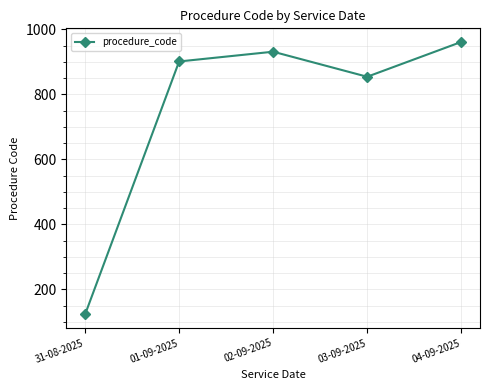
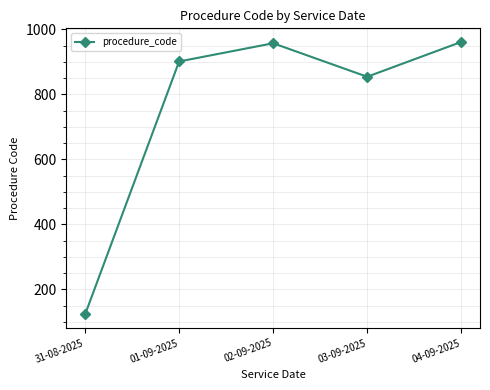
02-09-2025: 930 -> 960
